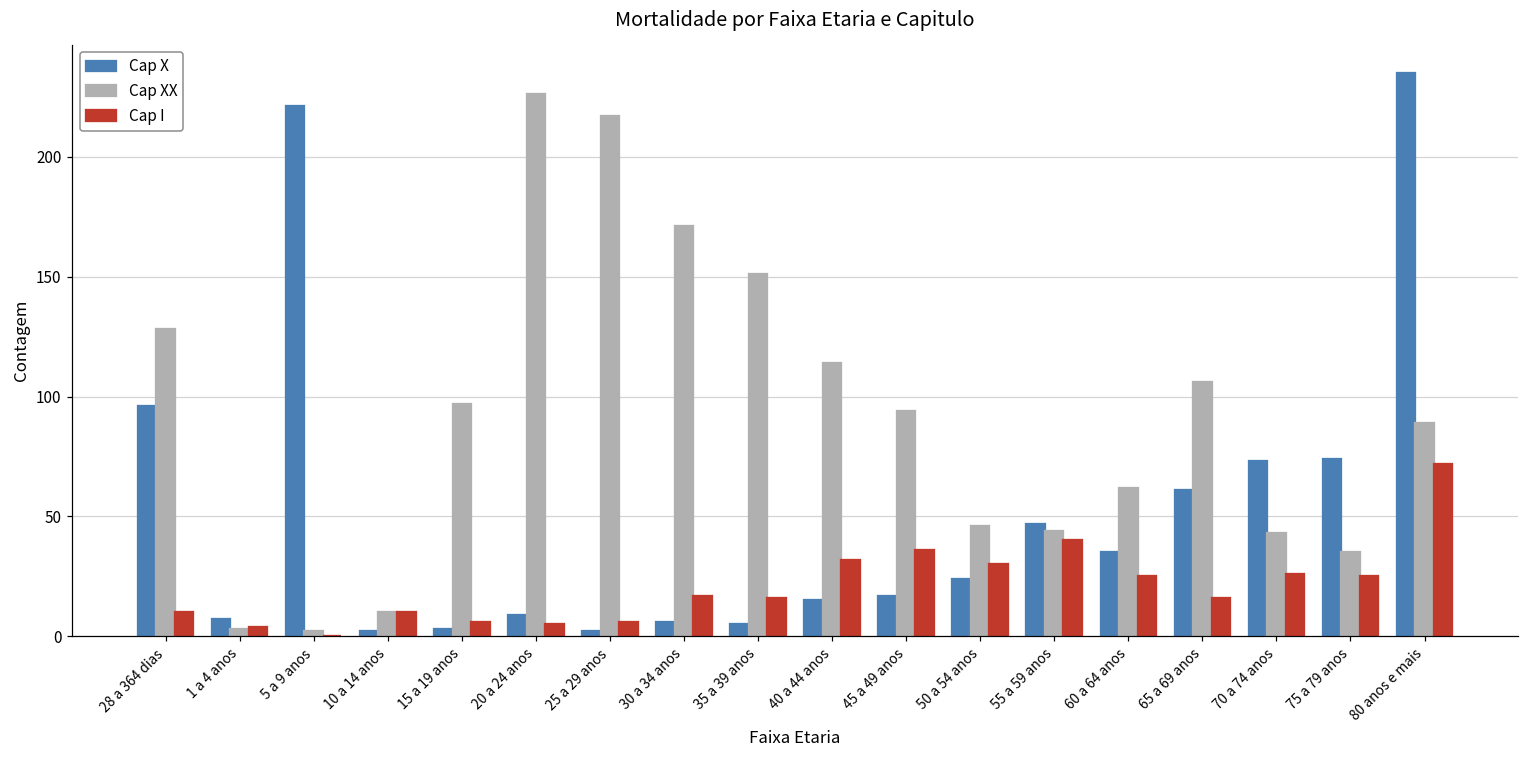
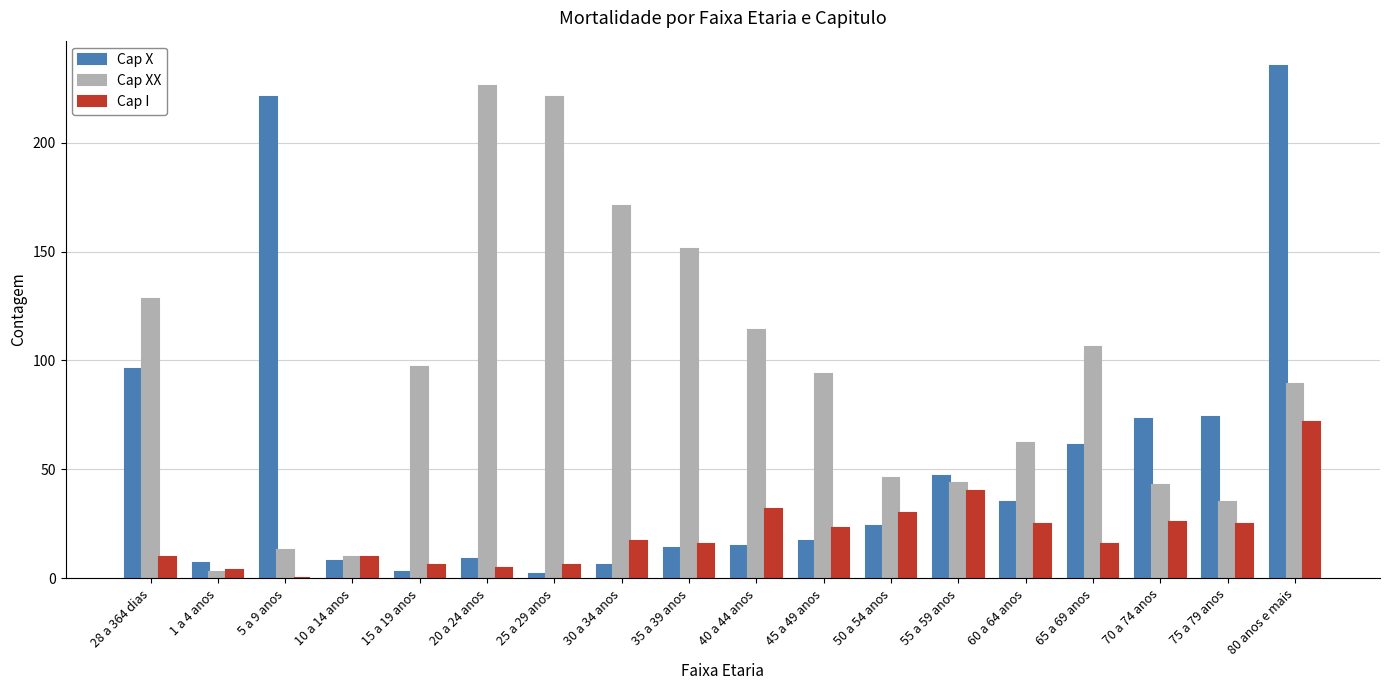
Cap XX, 5 a 9 anos: 2 -> 13
Cap X, 10 a 14 anos: 2 -> 8
Cap XX, 25 a 29 anos: 217 -> 221
Cap X, 35 a 39 anos: 5 -> 14
Cap I, 45 a 49 anos: 36 -> 23
